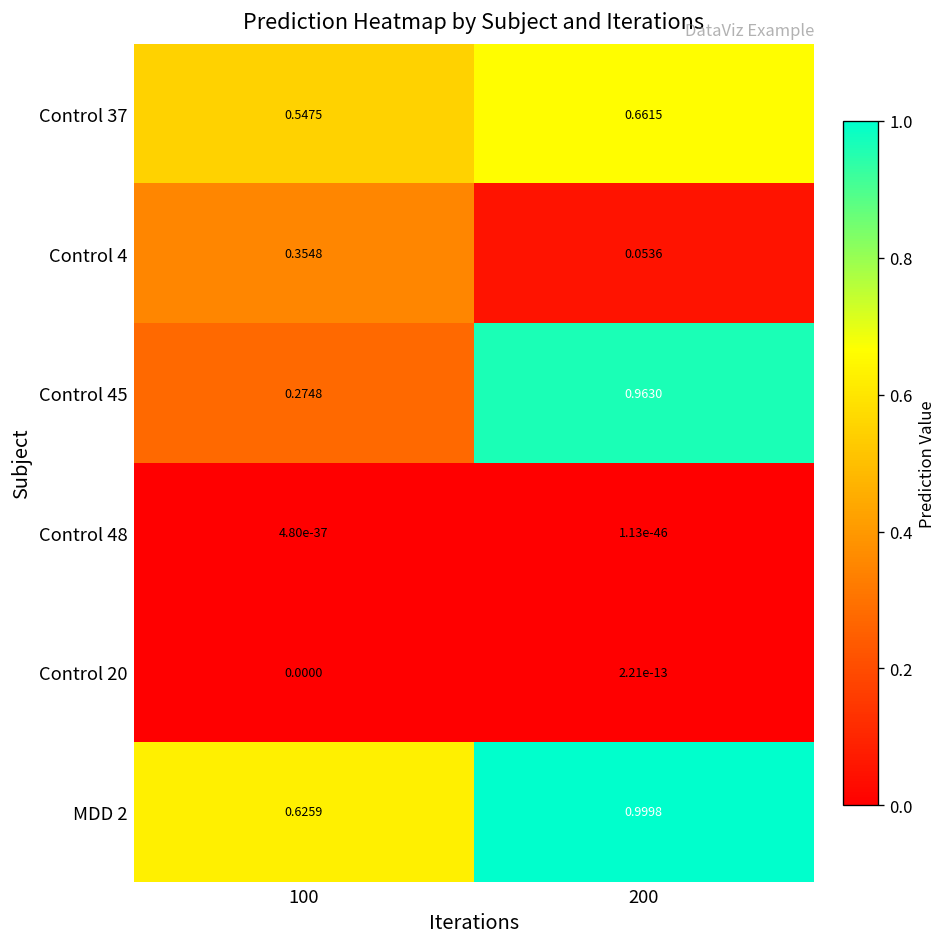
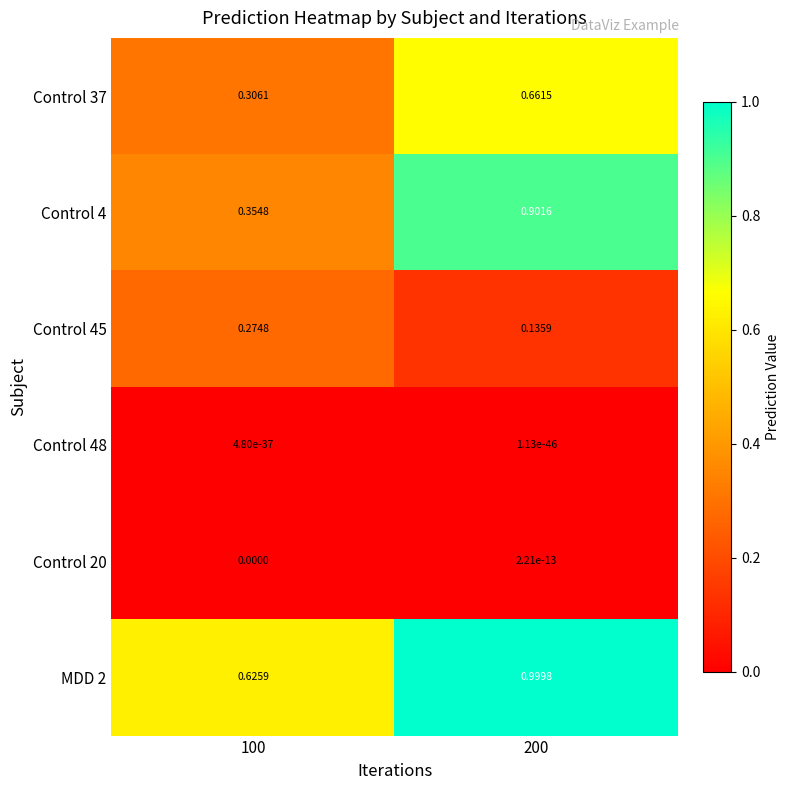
Control 37, 100: 0.5475 -> 0.3061
Control 4, 200: 0.0536 -> 0.9016
Control 45, 200: 0.9630 -> 0.1359
